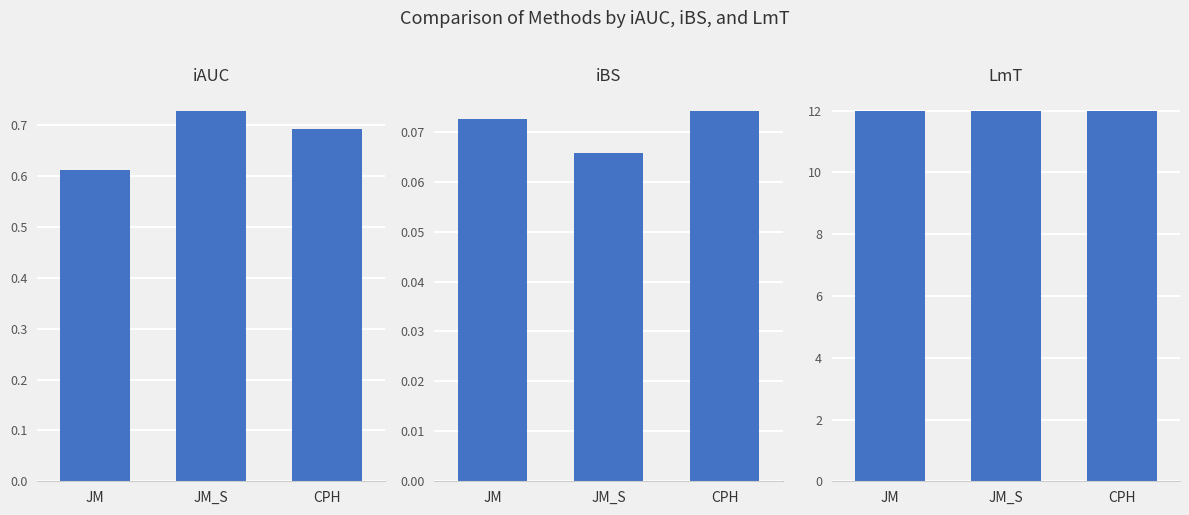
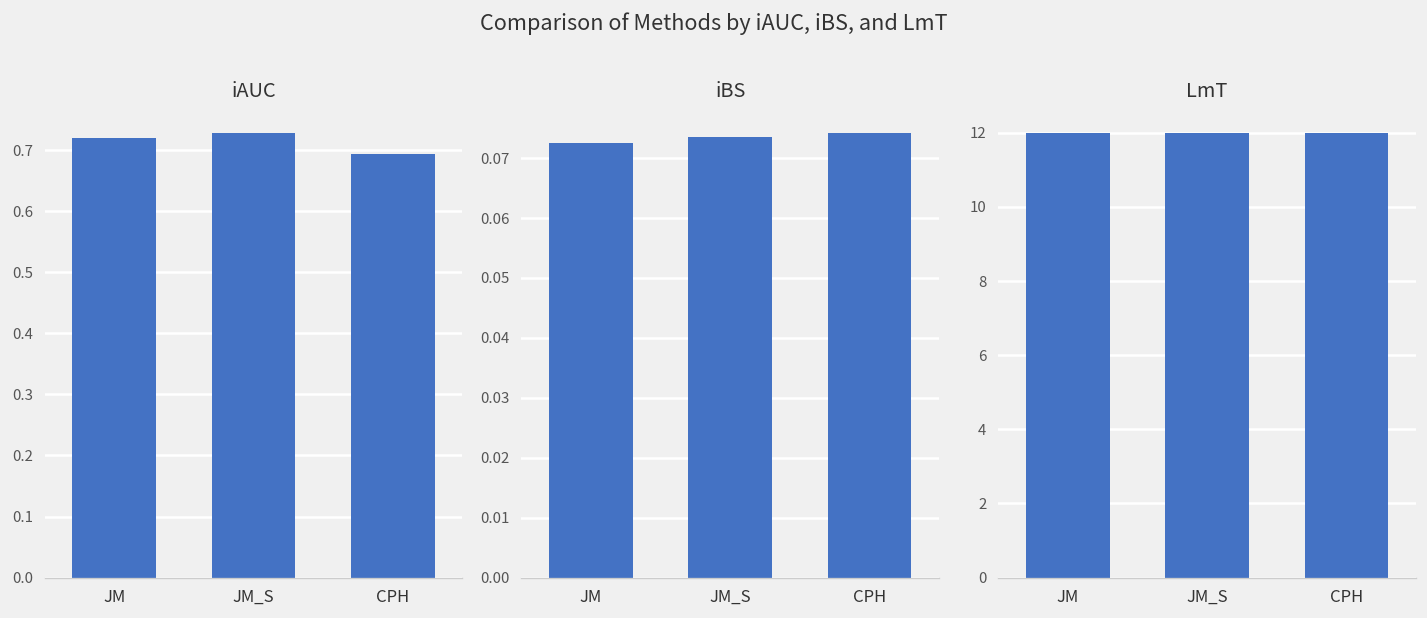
iAUC, JM: 0.61 -> 0.72
iBS, JM_S: 0.066 -> 0.074
